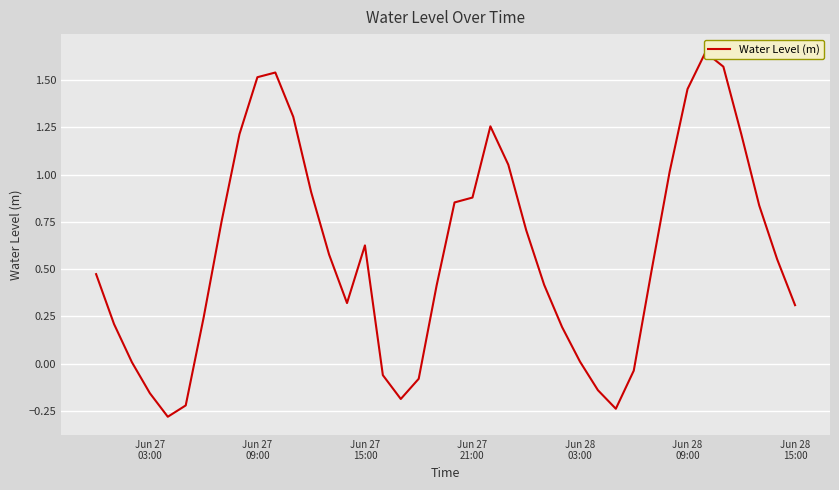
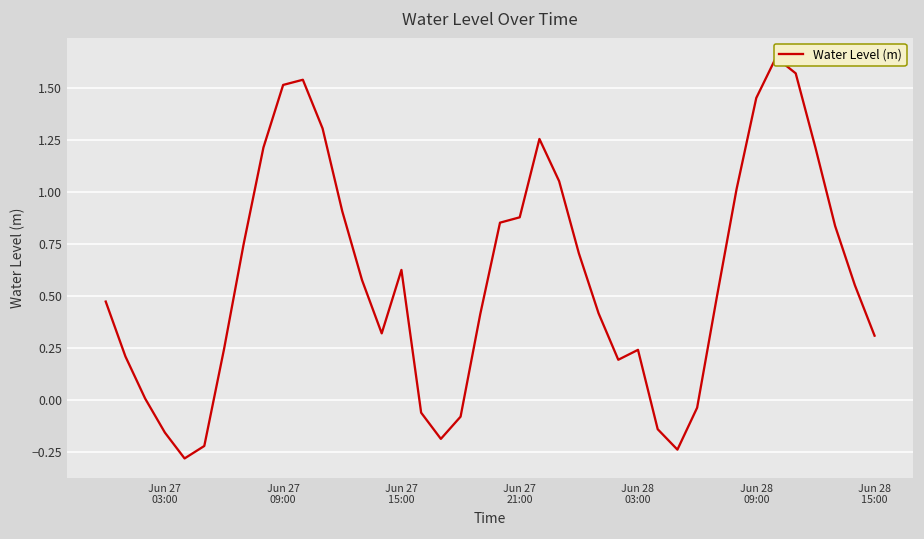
Jun 28 03:00: 0.01 -> 0.24
